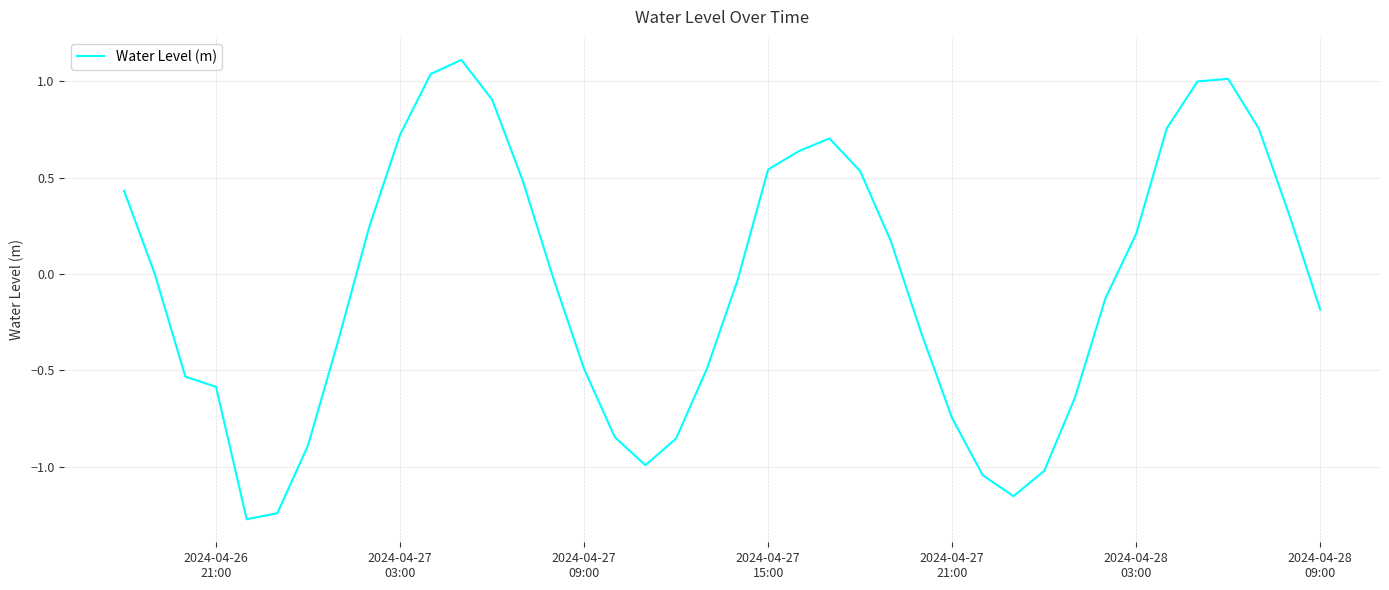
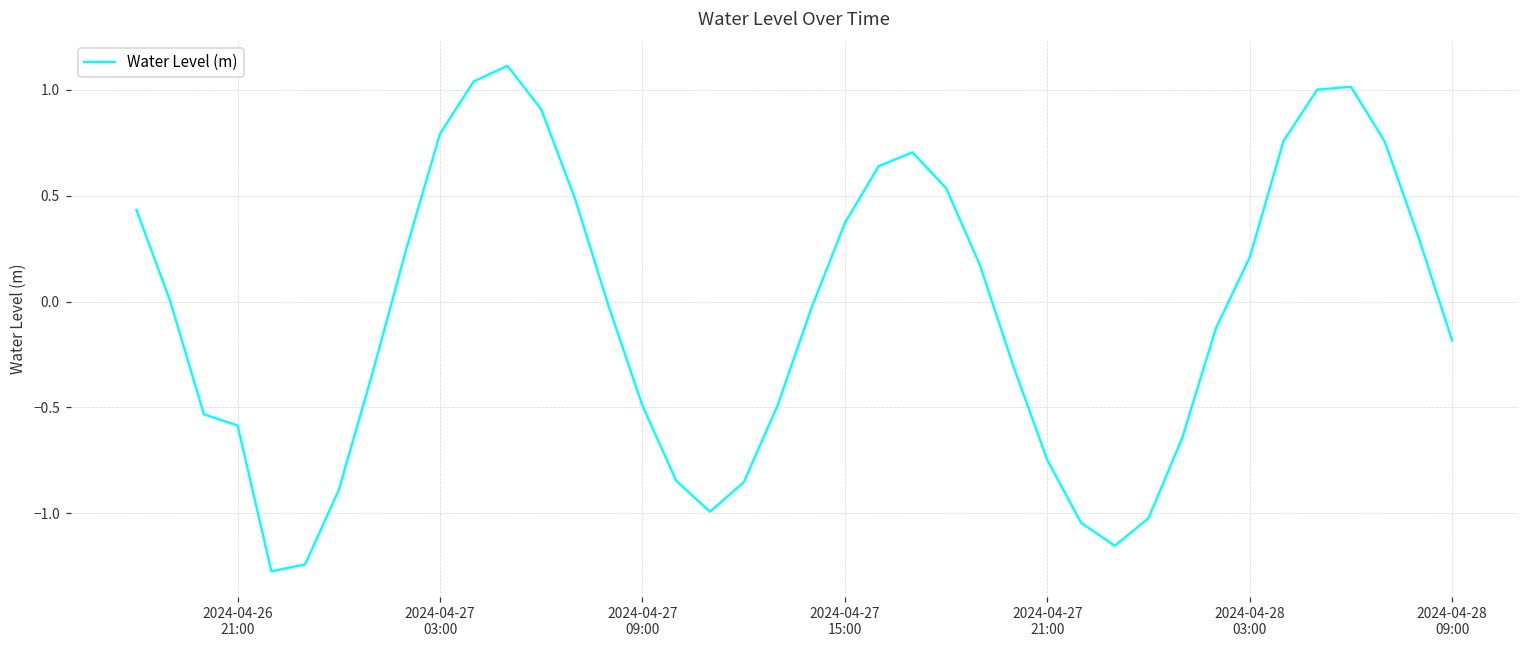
2024-04-27 03:00: 0.72 -> 0.79
2024-04-27 15:00: 0.54 -> 0.37
